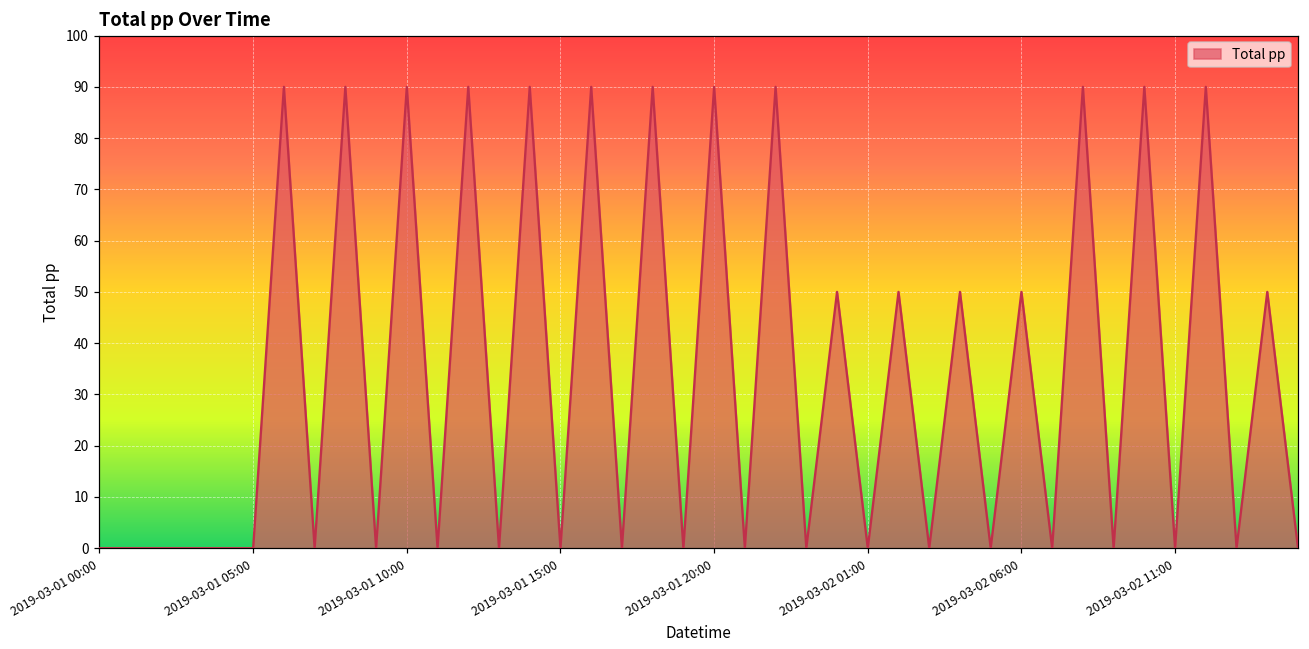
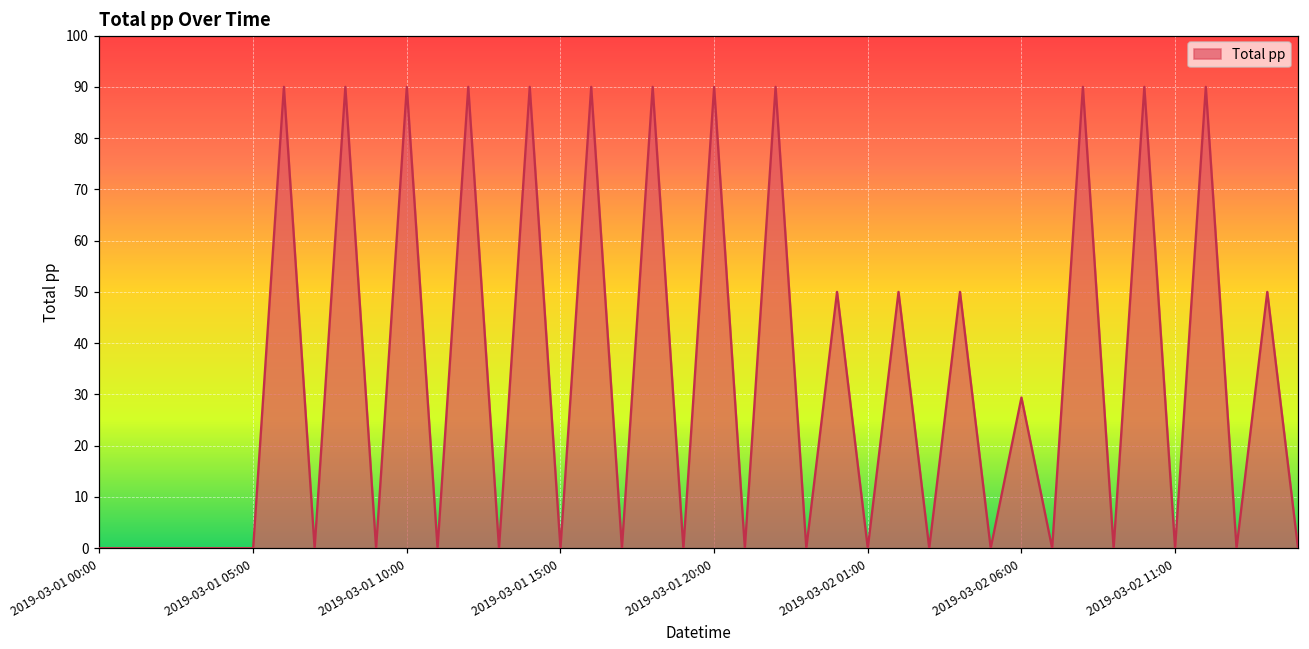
2019-03-02 06:00: 50 -> 29
